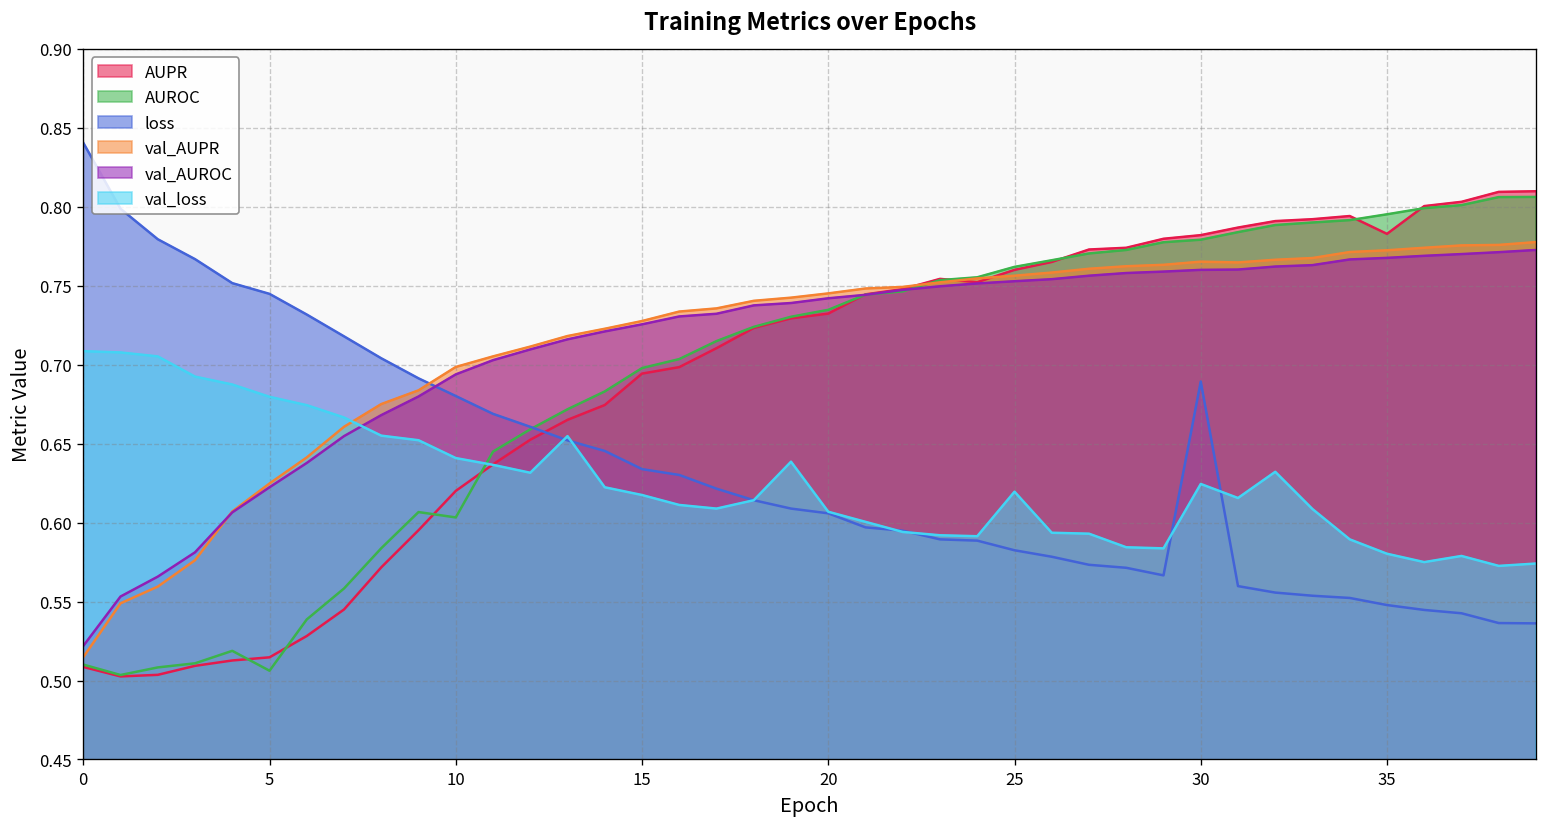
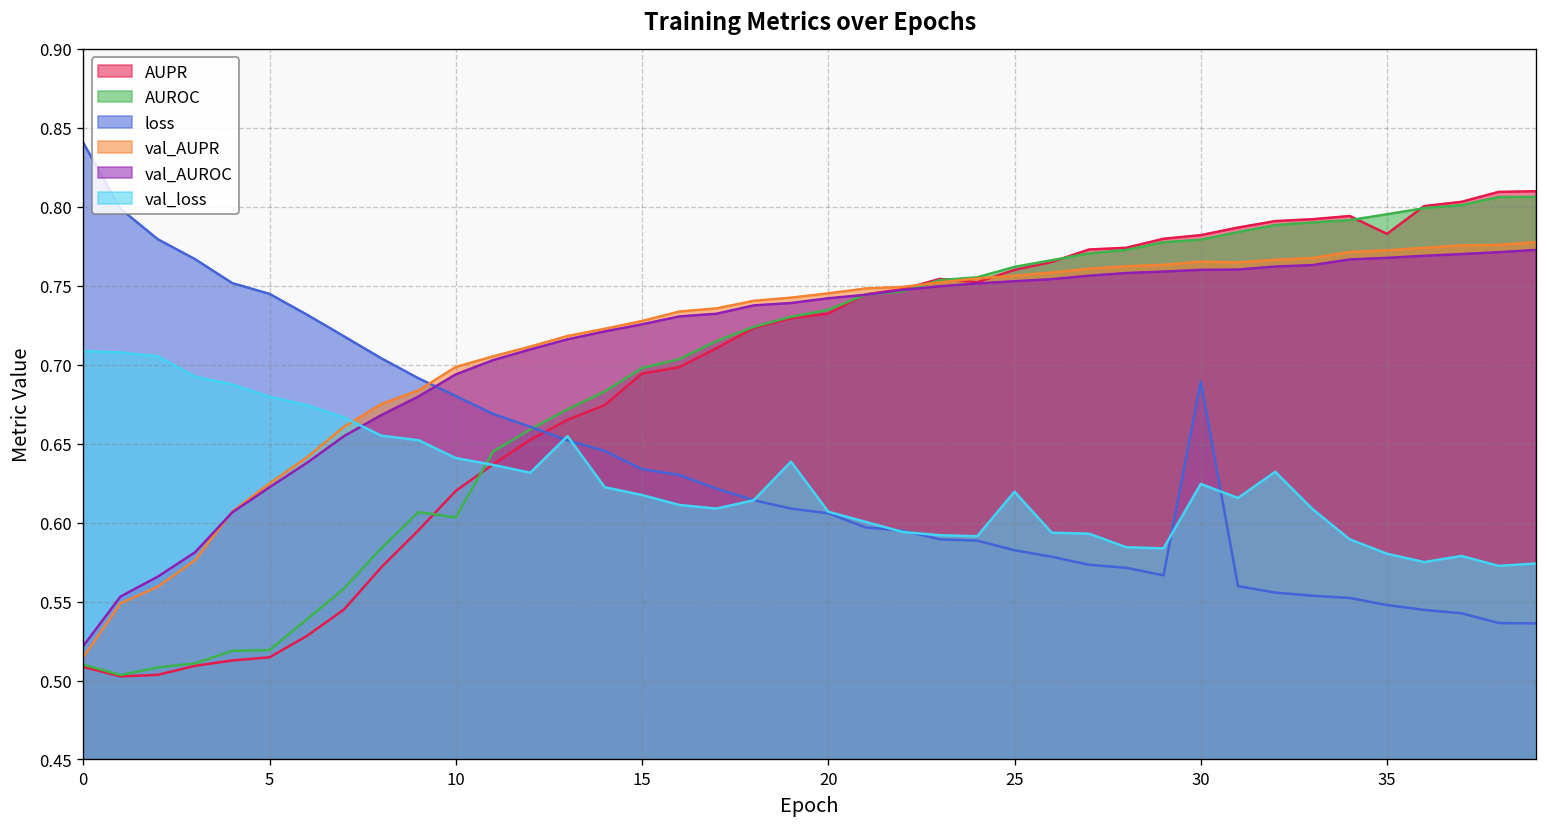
AUROC, 5: 0.506 -> 0.519
